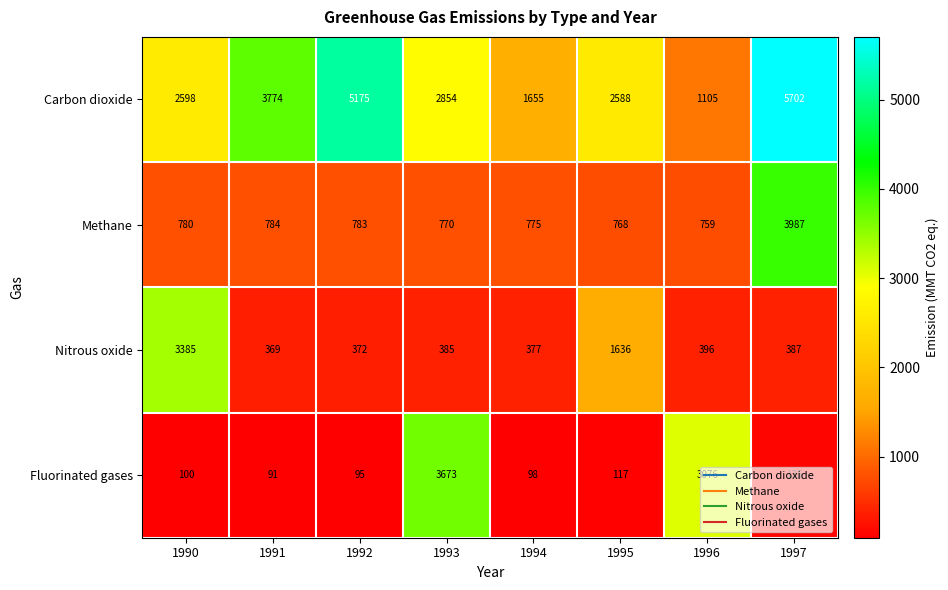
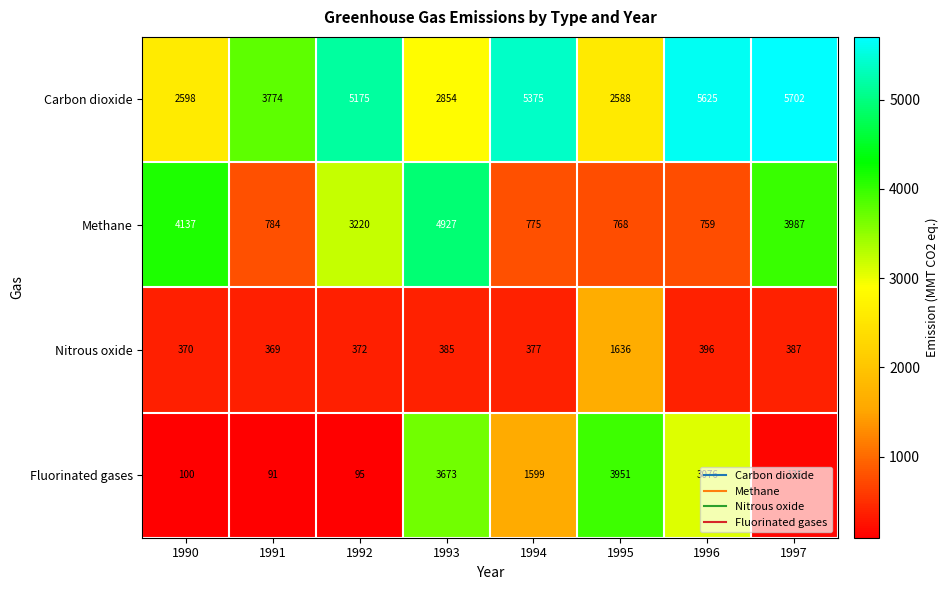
Carbon dioxide, 1994: 1655 -> 5375
Carbon dioxide, 1996: 1105 -> 5625
Methane, 1990: 780 -> 4137
Methane, 1992: 783 -> 3220
Methane, 1993: 770 -> 4927
Nitrous oxide, 1990: 3385 -> 370
Fluorinated gases, 1994: 98 -> 1599
Fluorinated gases, 1995: 117 -> 3951
